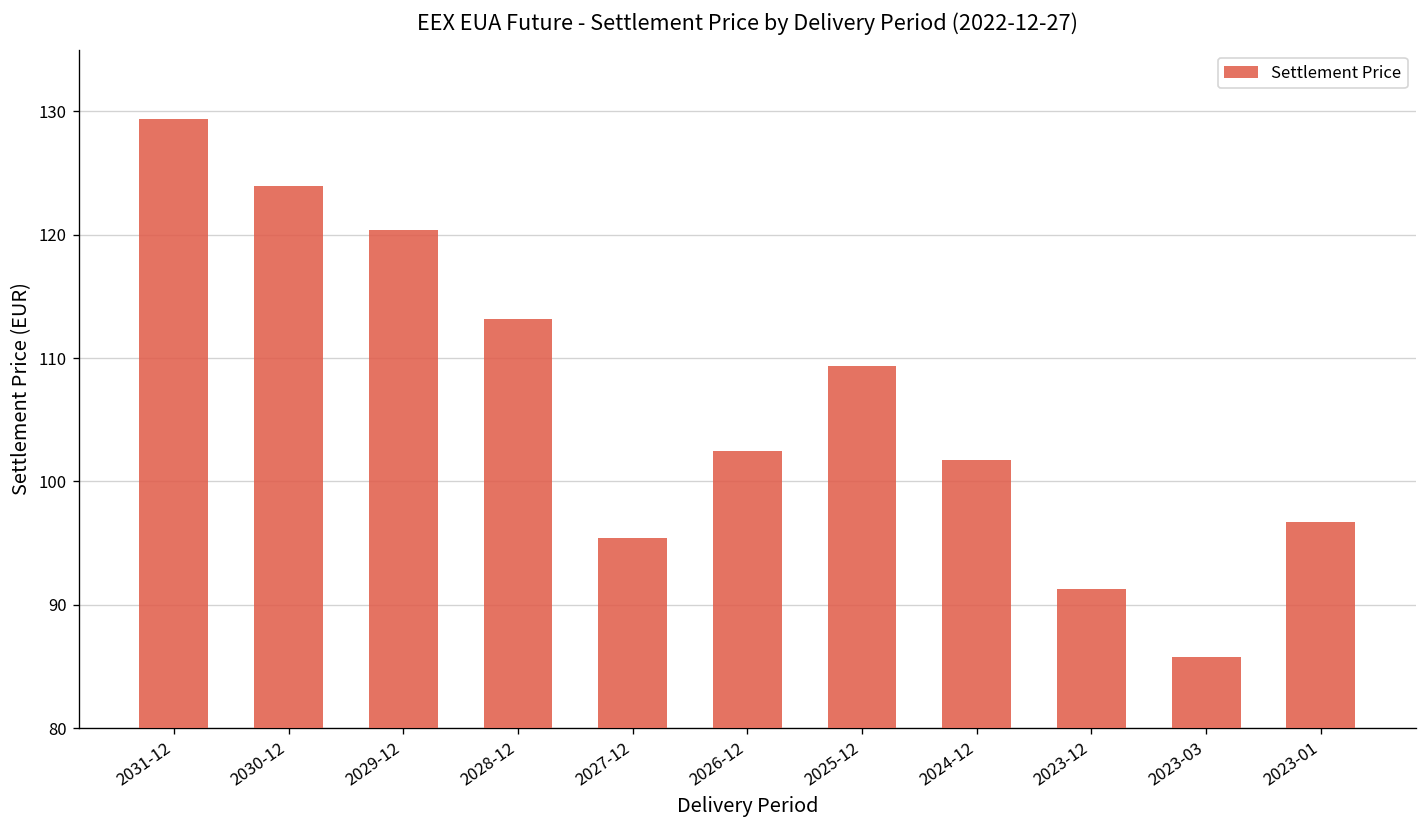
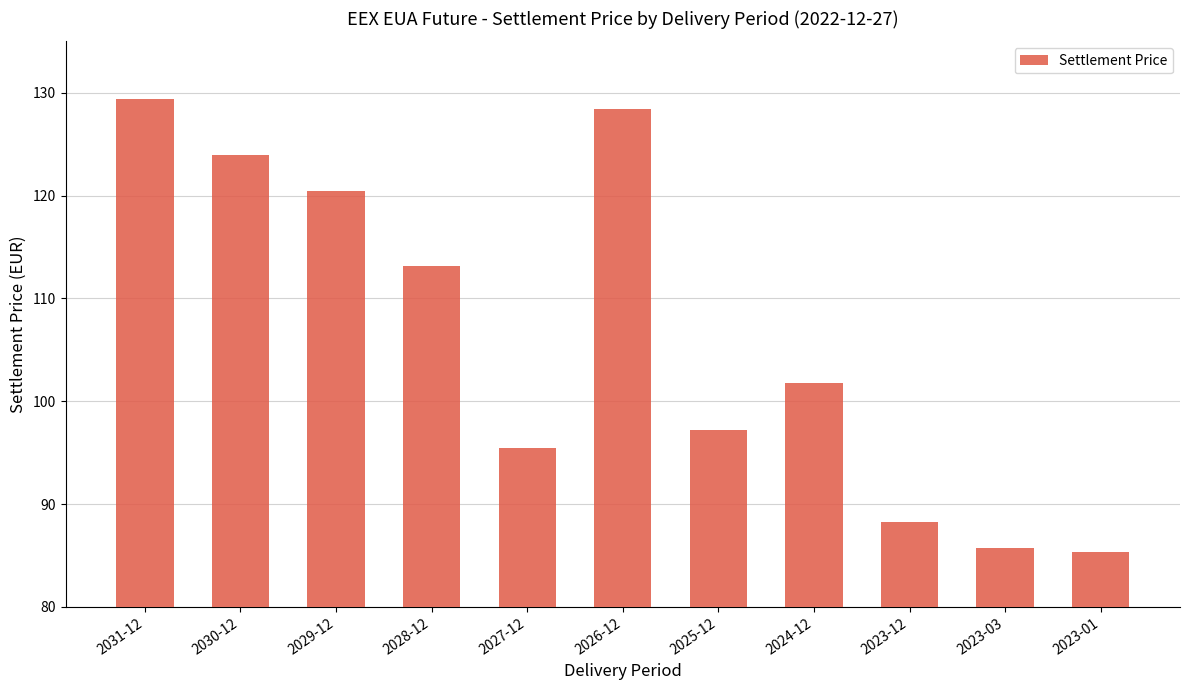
2026-12: 102.4 -> 128.4
2025-12: 109.3 -> 97.2
2023-12: 91.3 -> 88.3
2023-01: 96.7 -> 85.4
